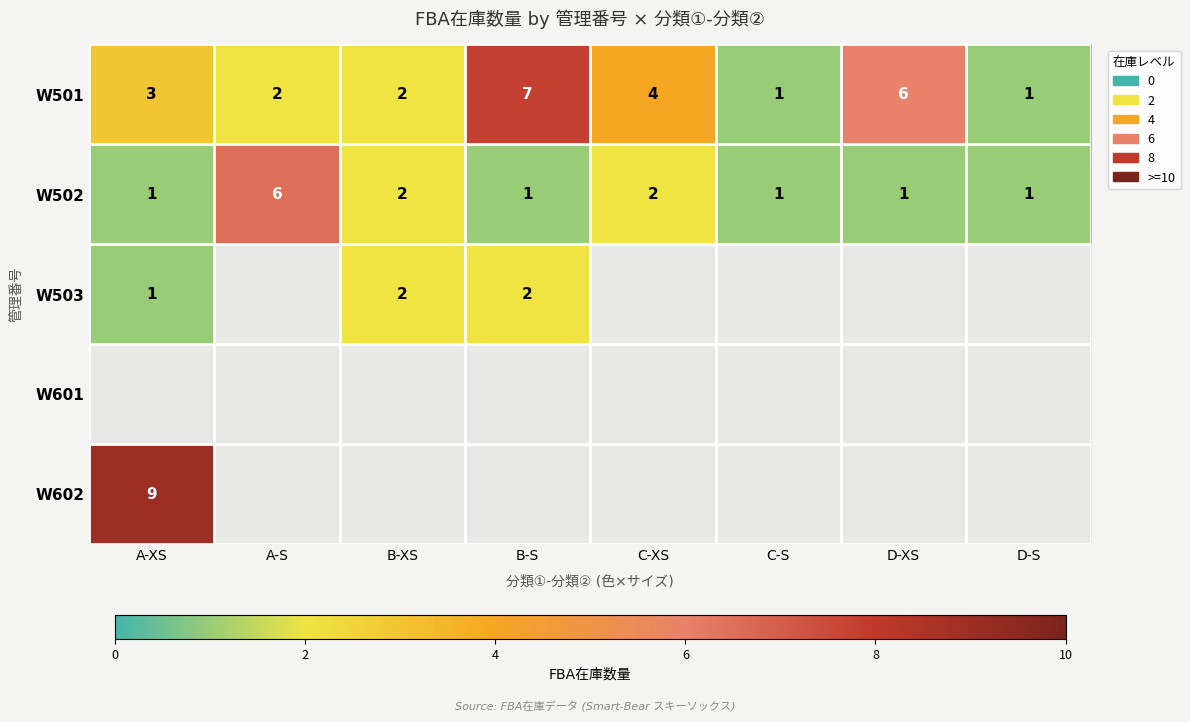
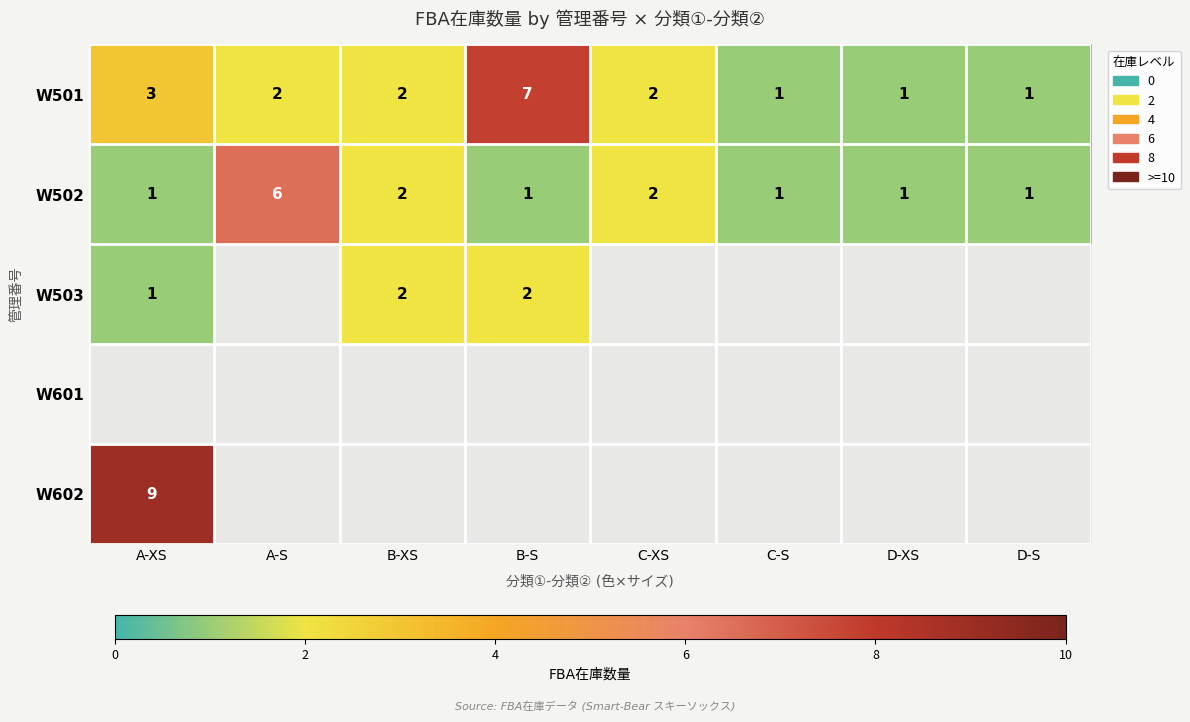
W501, C-XS: 4 -> 2
W501, D-XS: 6 -> 1
